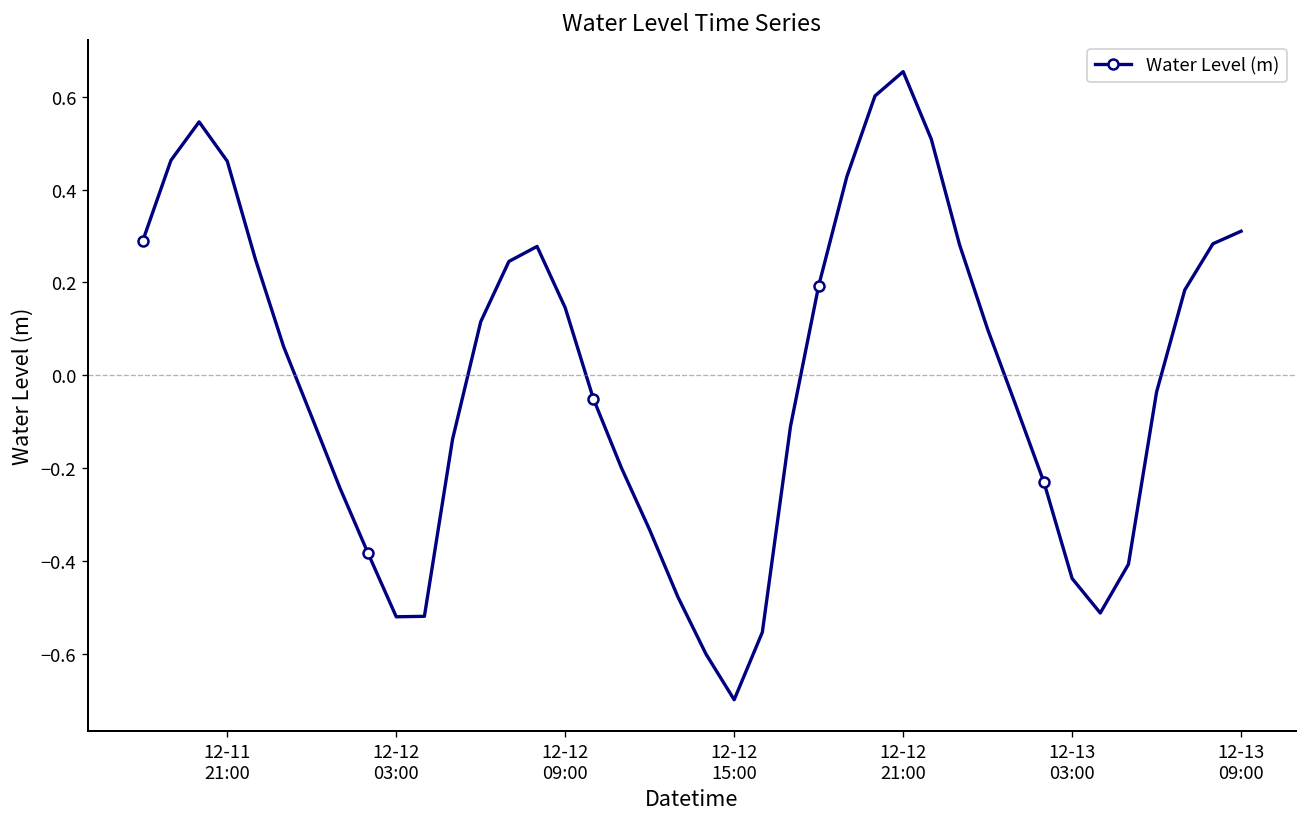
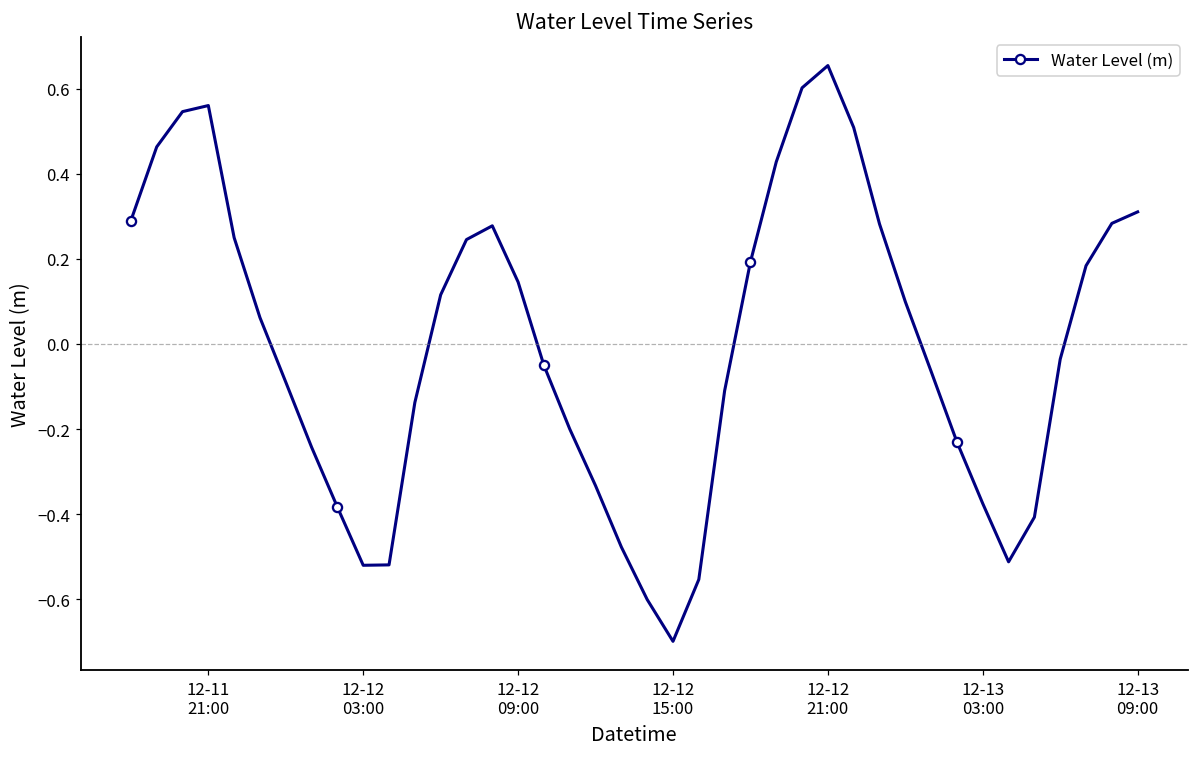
12-11 21:00: 0.46 -> 0.56
12-13 03:00: -0.44 -> -0.38
